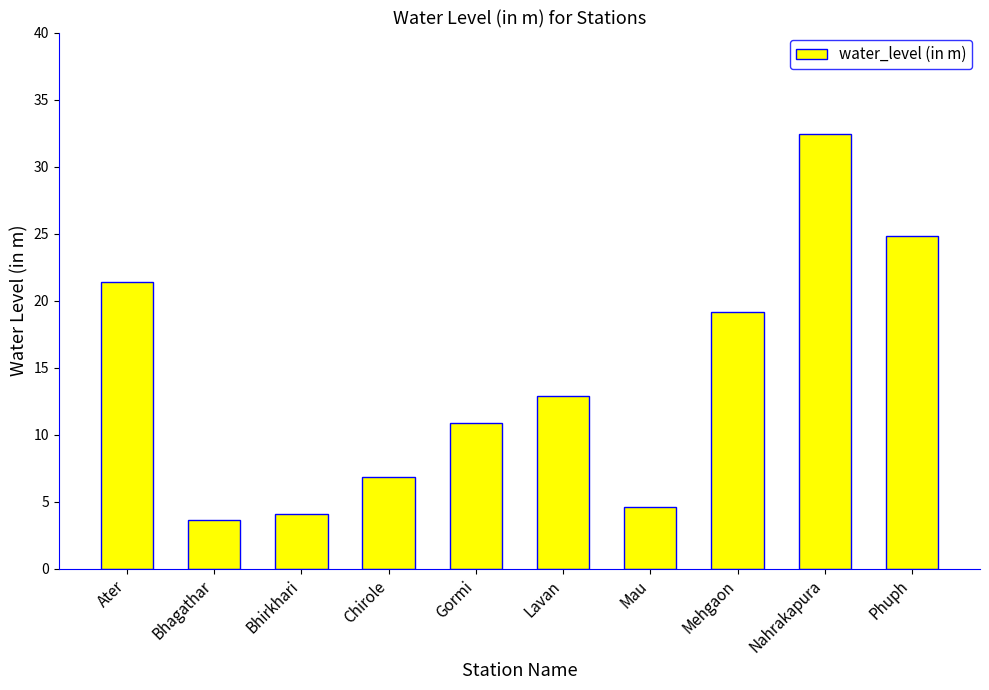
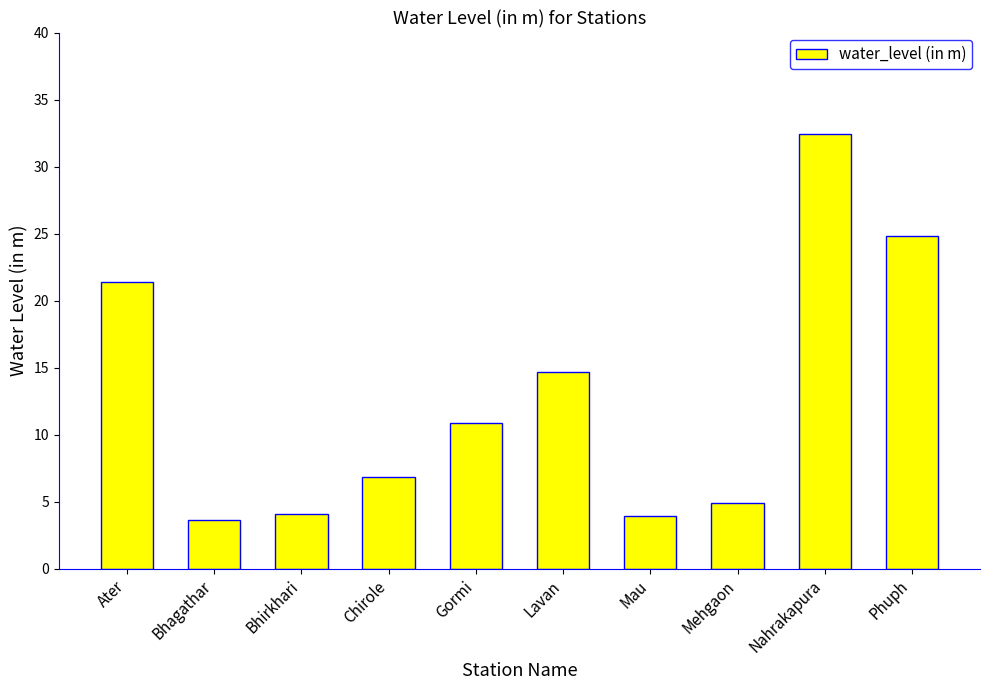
Lavan: 12.9 -> 14.7
Mau: 4.6 -> 4.0
Mehgaon: 19.2 -> 4.9
